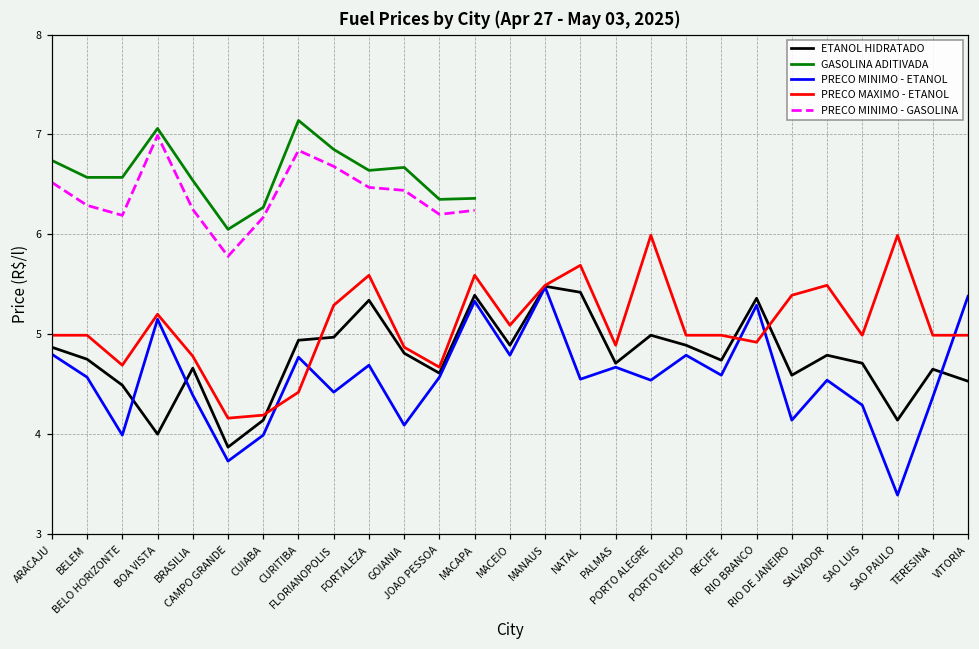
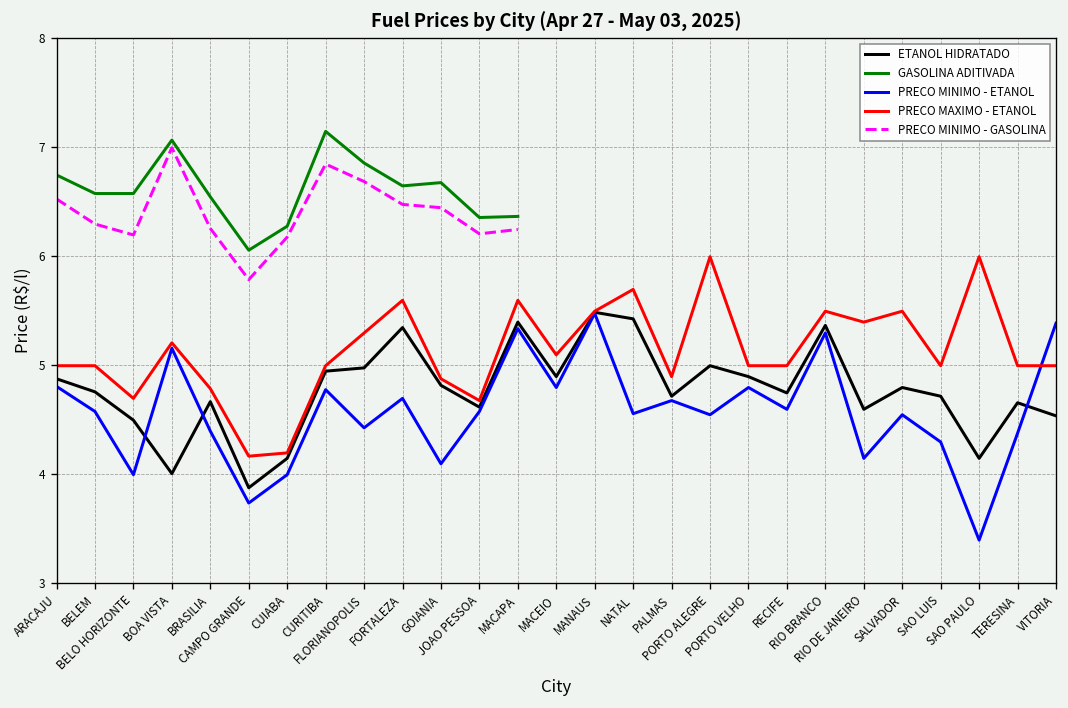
PRECO MAXIMO - ETANOL, CURITIBA: 4.4 -> 5.0
PRECO MAXIMO - ETANOL, RIO BRANCO: 4.9 -> 5.5
